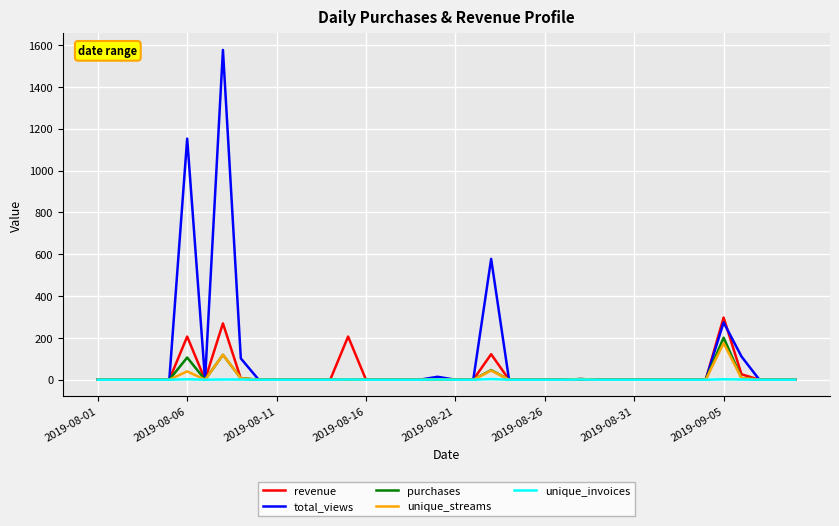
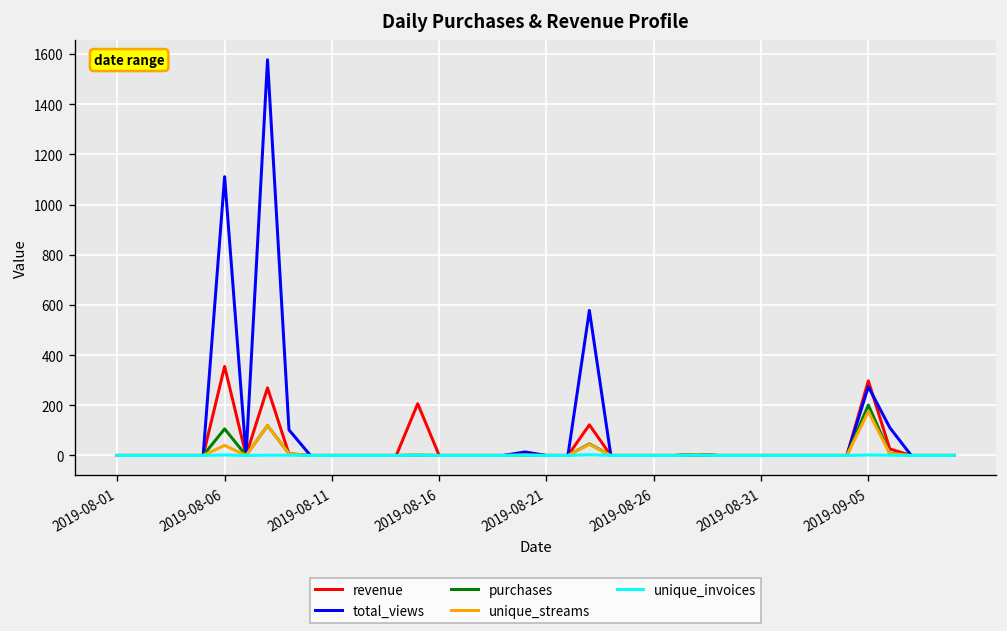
revenue, 2019-08-06: 210 -> 350
total_views, 2019-08-06: 1150 -> 1110
